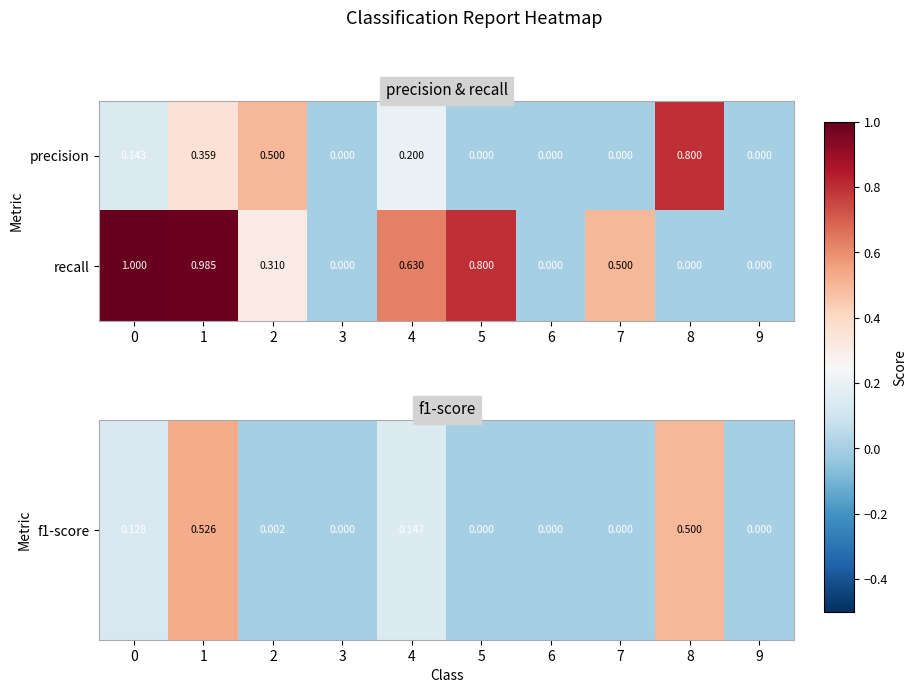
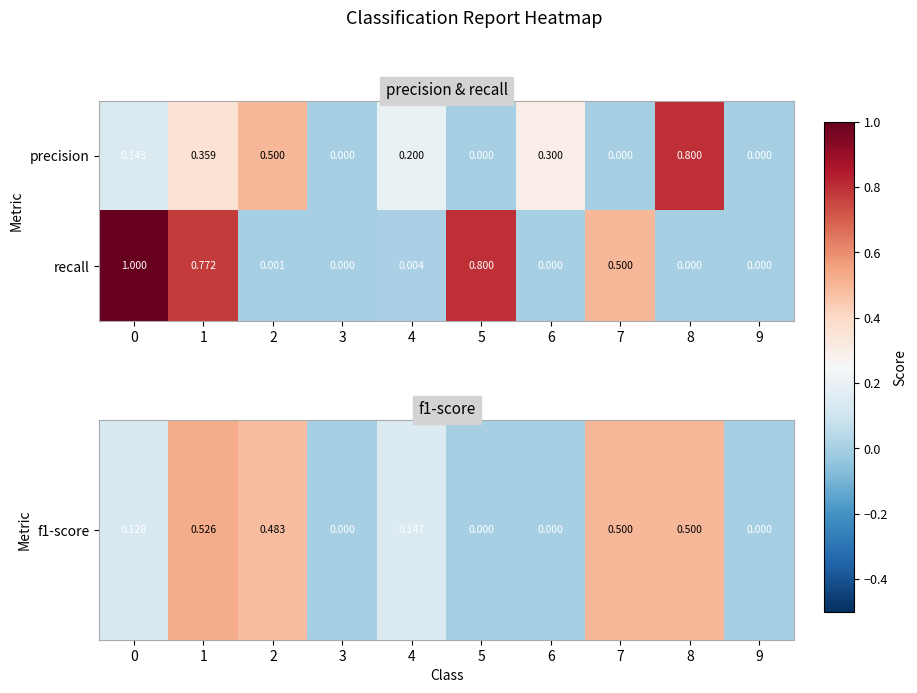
precision & recall, precision, 6: 0.000 -> 0.300
precision & recall, recall, 1: 0.985 -> 0.772
precision & recall, recall, 2: 0.310 -> 0.001
precision & recall, recall, 4: 0.630 -> 0.004
f1-score, f1-score, 2: 0.002 -> 0.483
f1-score, f1-score, 7: 0.000 -> 0.500
